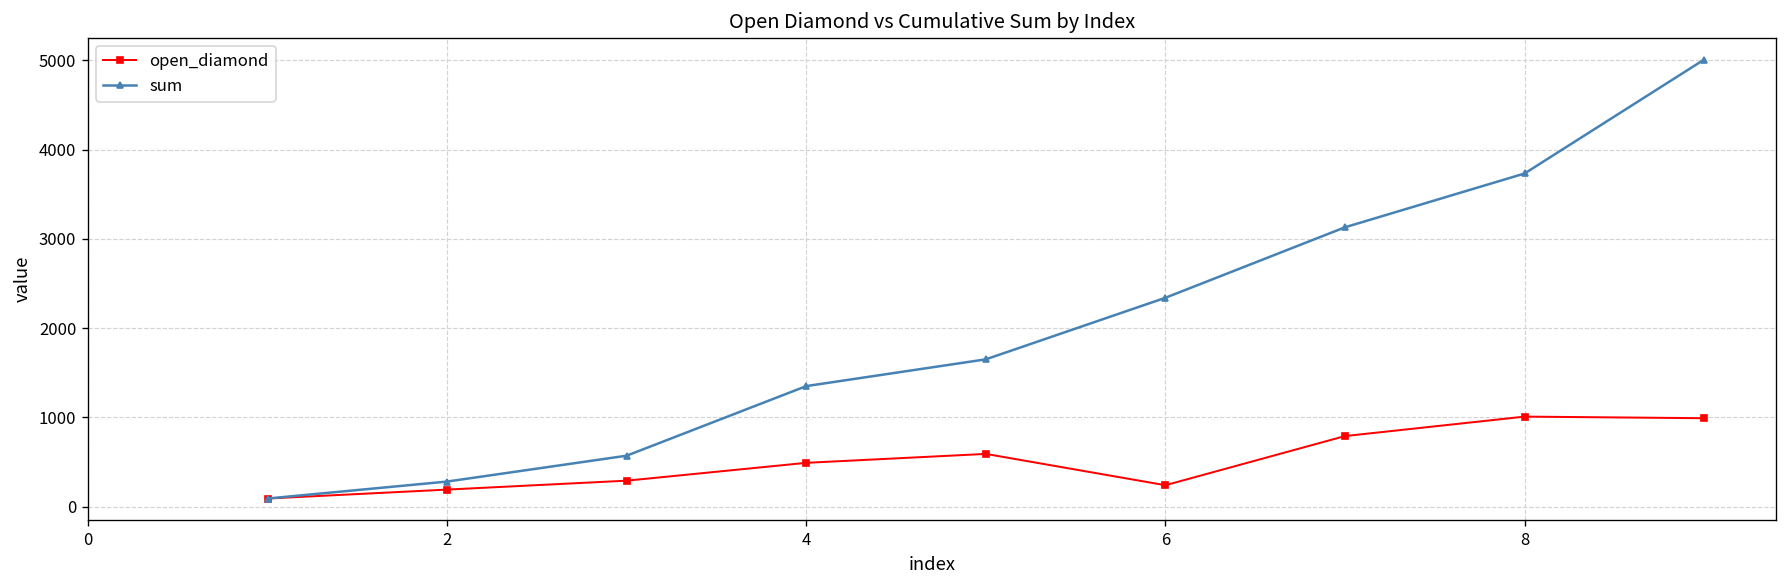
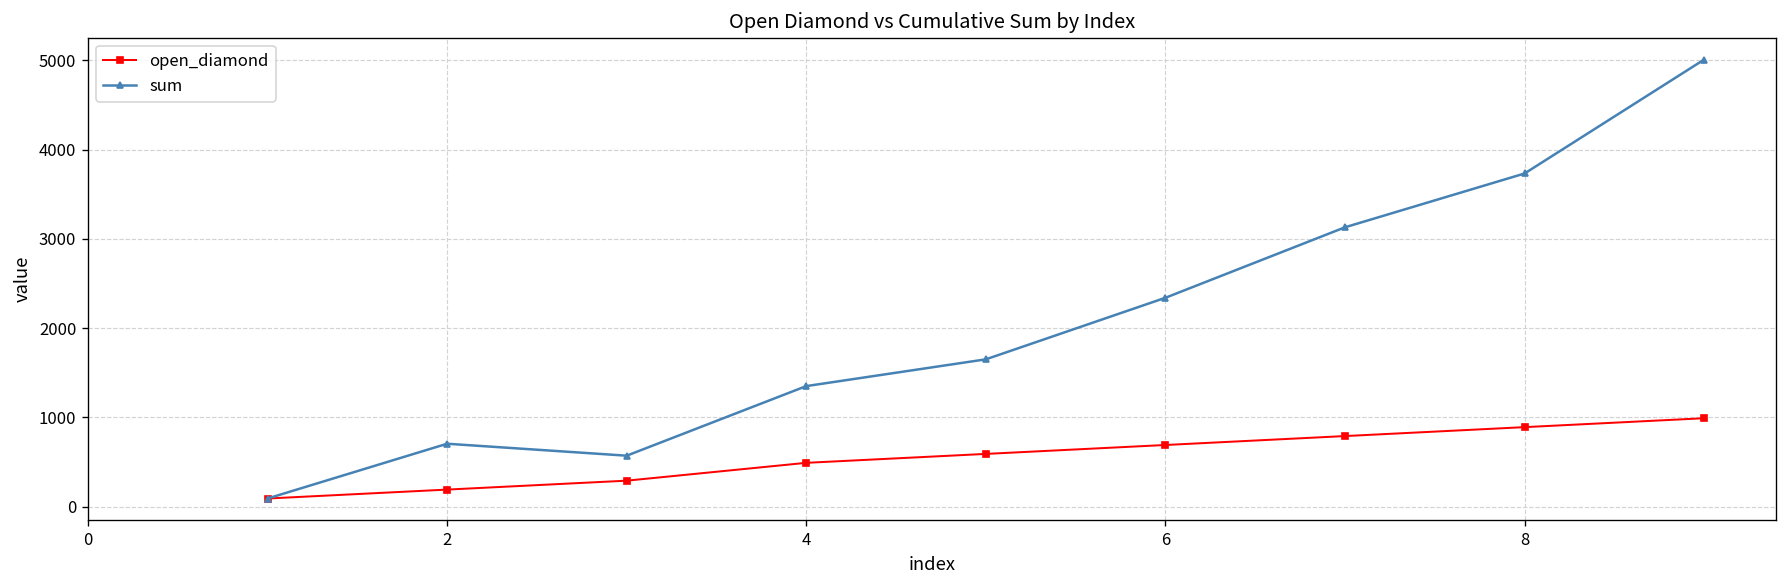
sum, 2: 300 -> 700
open_diamond, 6: 200 -> 700
open_diamond, 8: 1000 -> 900
